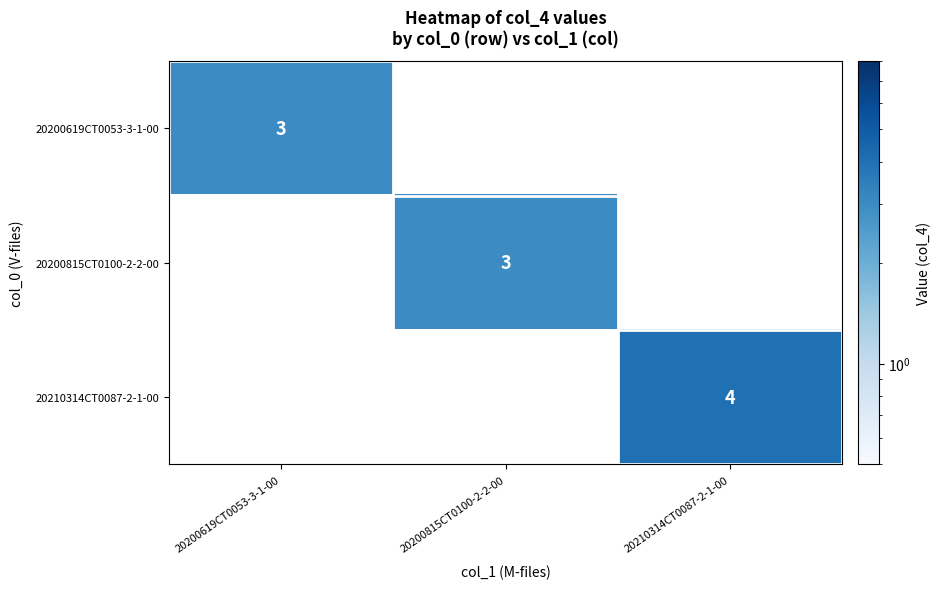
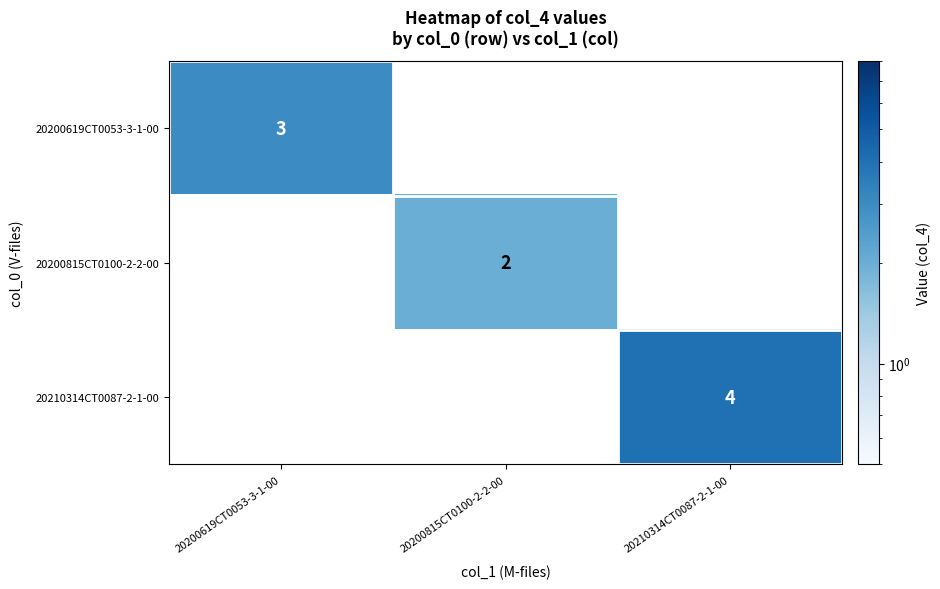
20200815CT0100-2-2-00, 20200815CT0100-2-2-00: 3 -> 2
